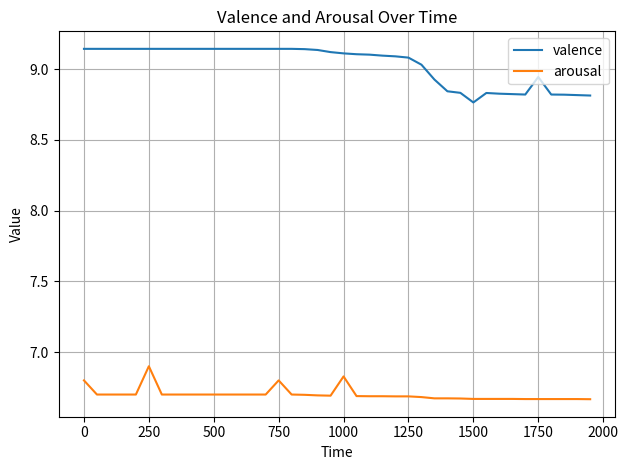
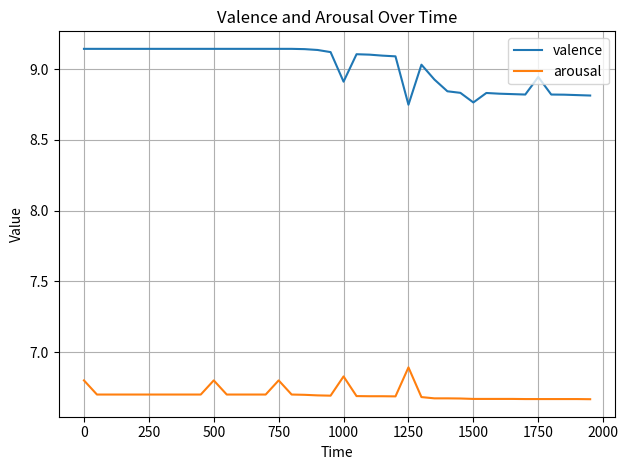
arousal, 250: 6.9 -> 6.7
arousal, 500: 6.7 -> 6.8
valence, 1000: 9.11 -> 8.91
valence, 1250: 9.08 -> 8.75
arousal, 1250: 6.69 -> 6.89
